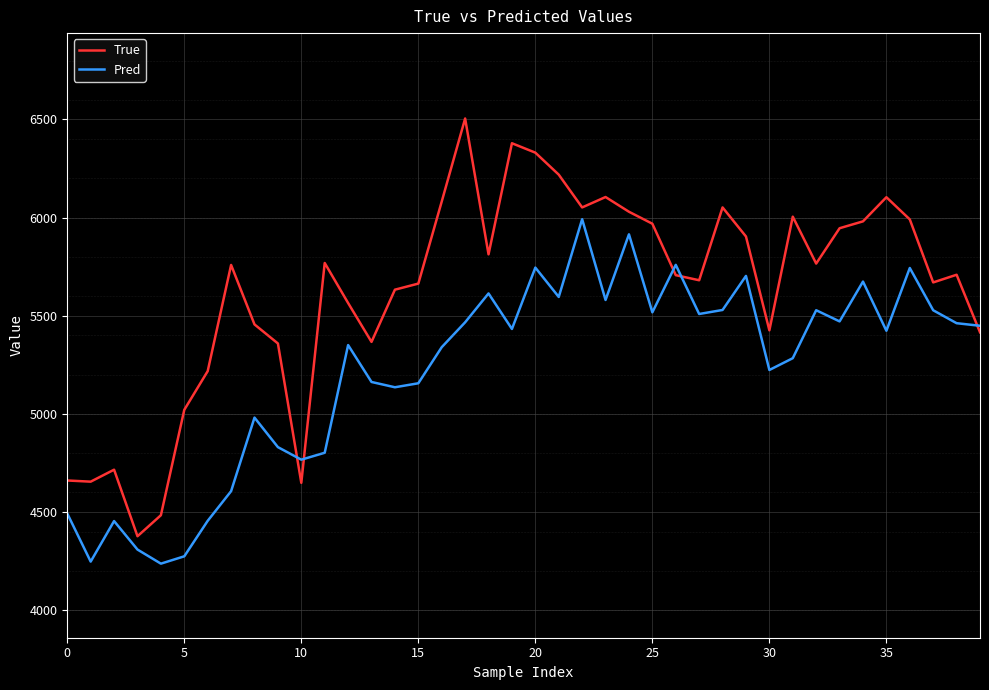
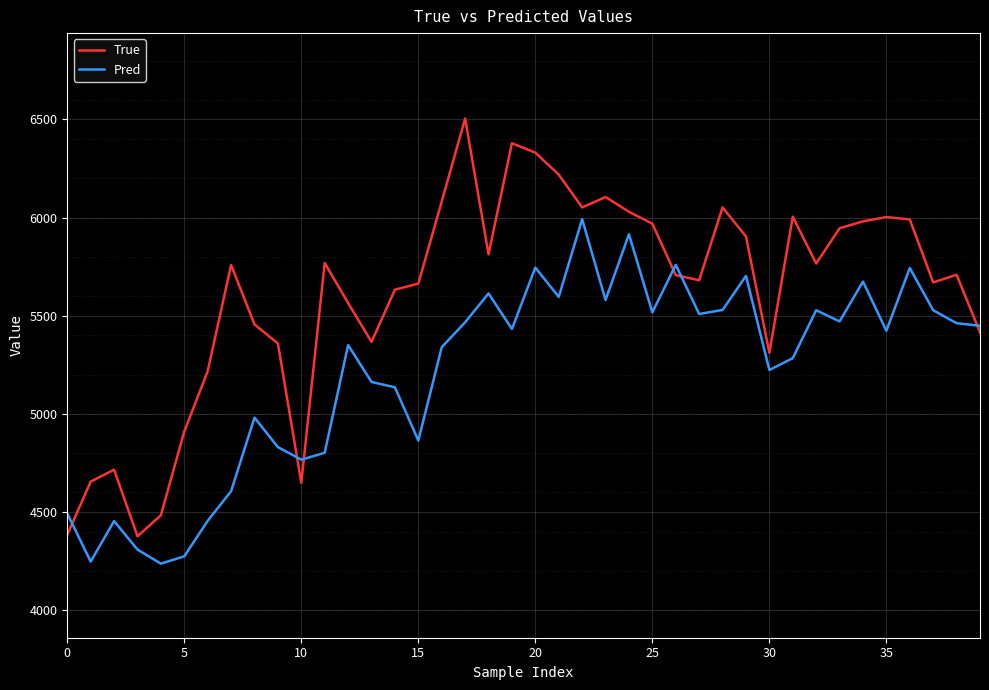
True, 0: 4660 -> 4390
True, 5: 5020 -> 4910
Pred, 15: 5160 -> 4860
True, 30: 5430 -> 5310
True, 35: 6100 -> 6000
